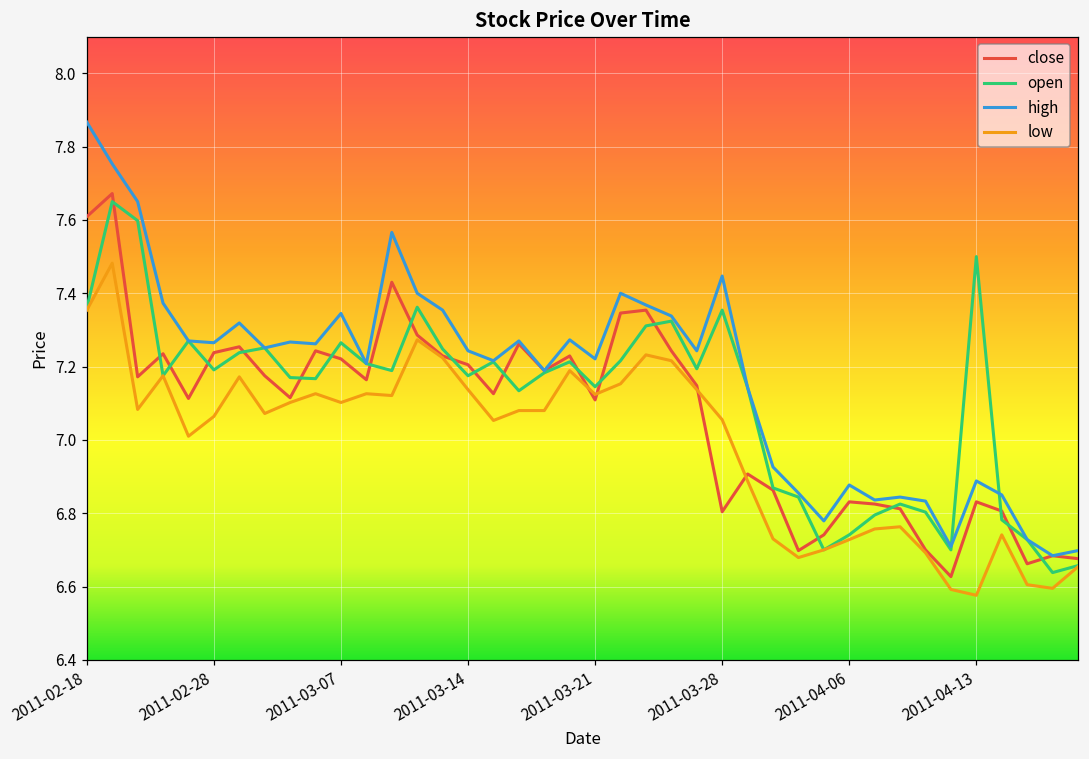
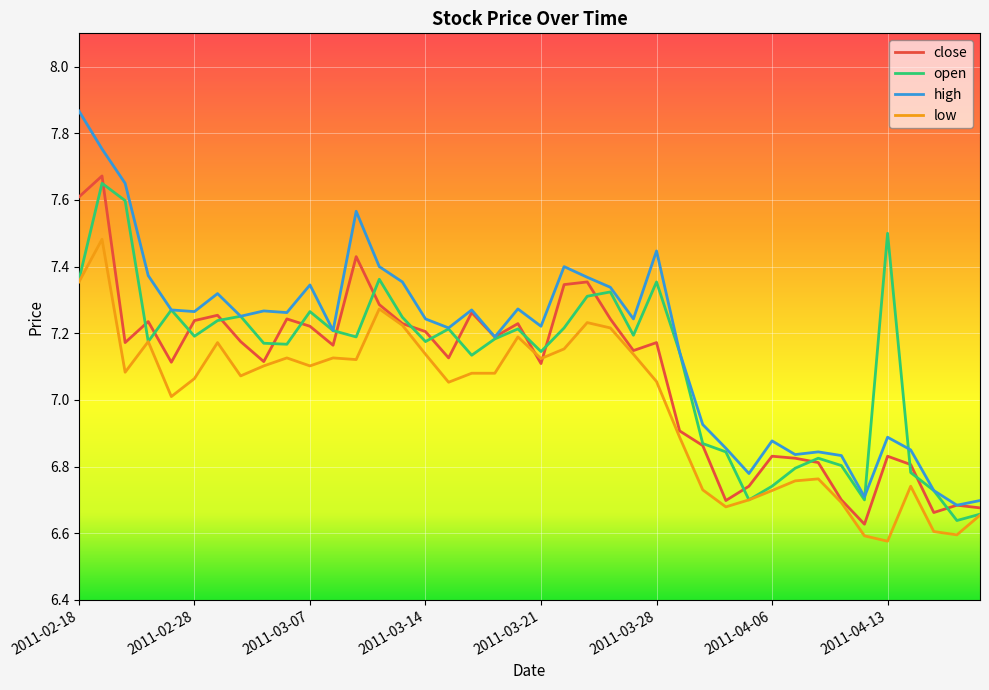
close, 2011-03-28: 6.80 -> 7.17
